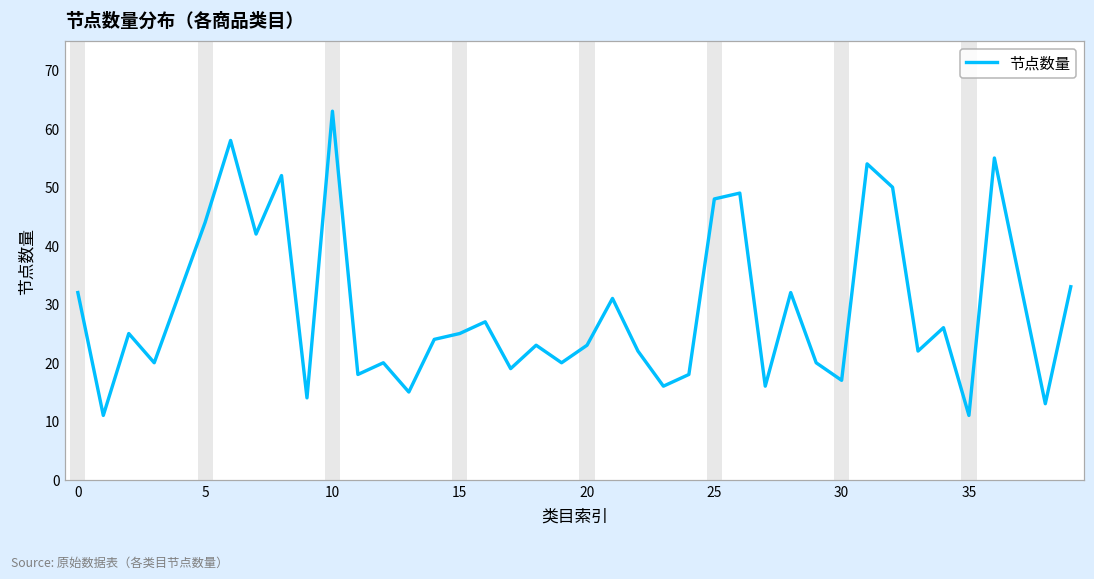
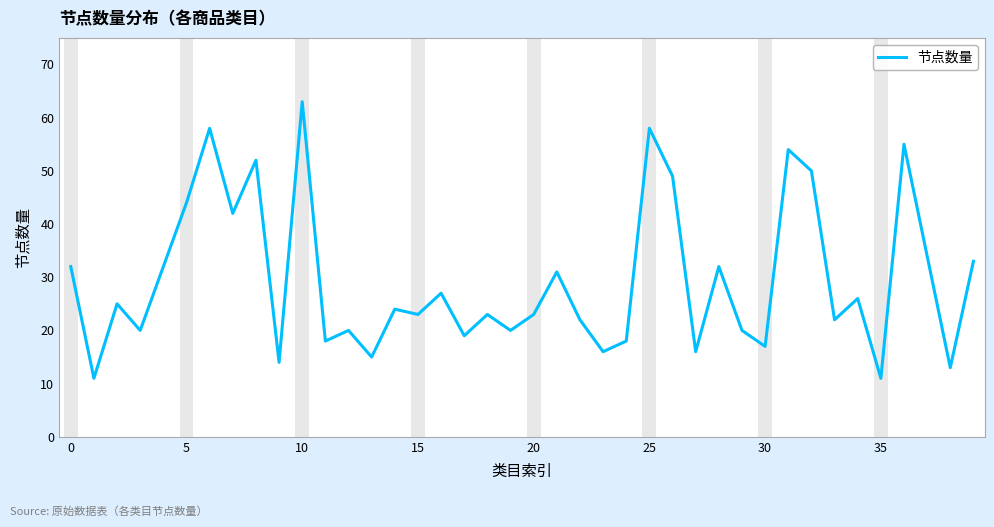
15: 25 -> 23
25: 48 -> 58
